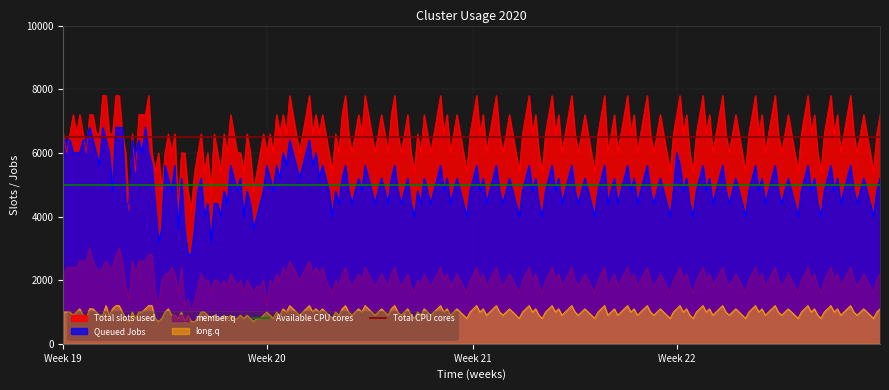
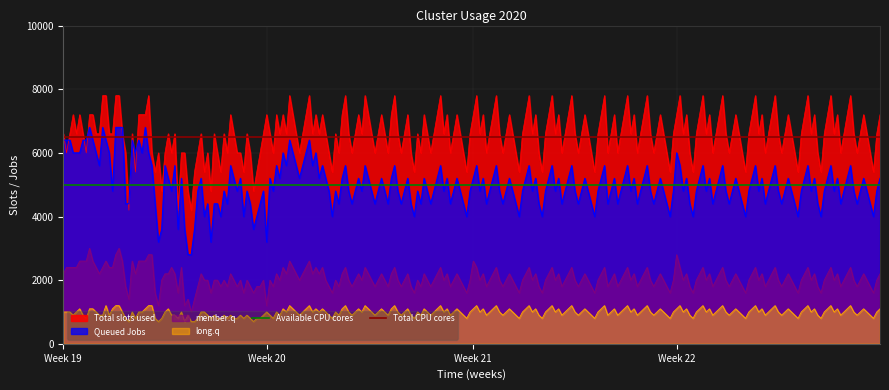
Total slots used, Week 20: 6000 -> 7200
Queued Jobs, Week 20: 5600 -> 3200
member.q, Week 21: 2200 -> 2600
member.q, Week 22: 2200 -> 2800
